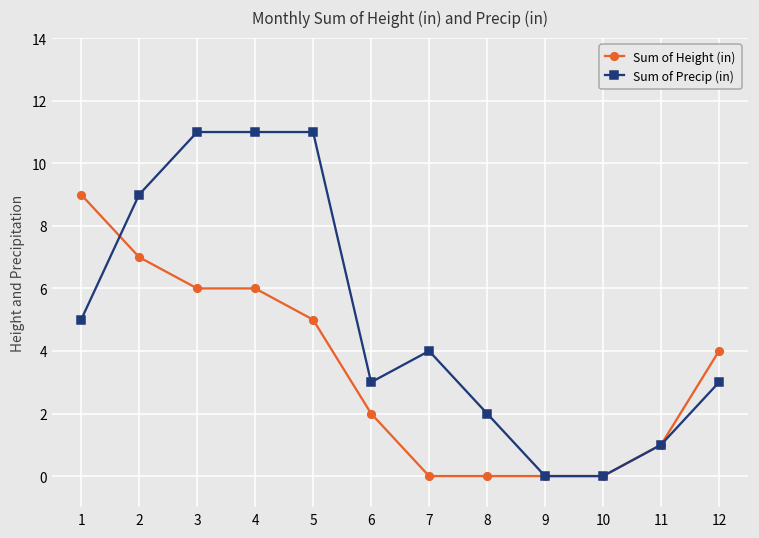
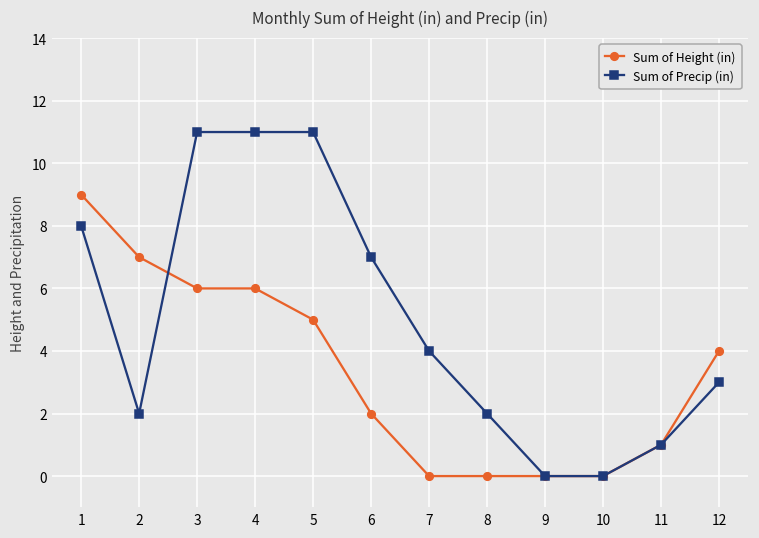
Sum of Precip (in), 1: 5 -> 8
Sum of Precip (in), 2: 9 -> 2
Sum of Precip (in), 6: 3 -> 7
